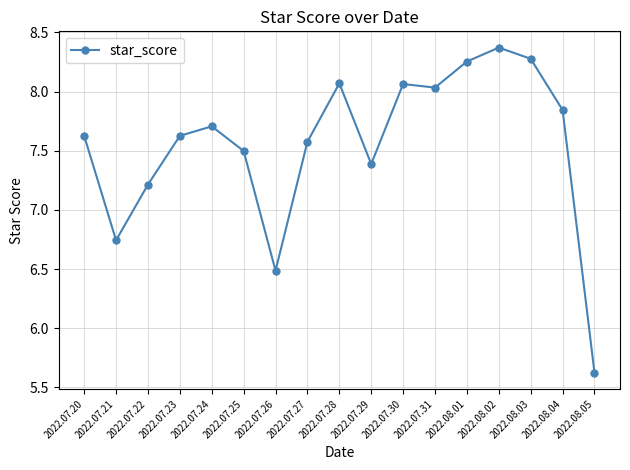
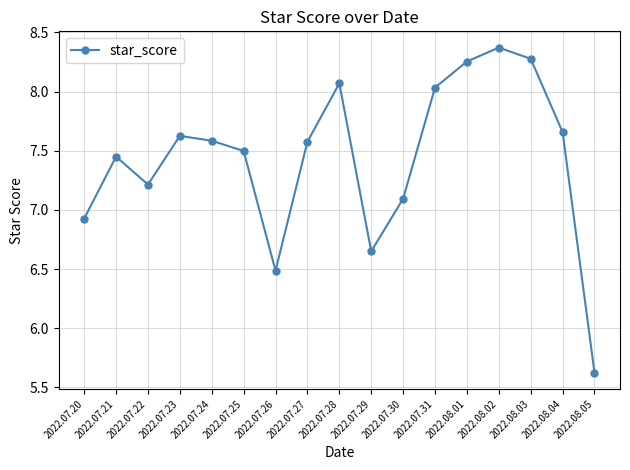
2022.07.20: 7.63 -> 6.93
2022.07.21: 6.74 -> 7.45
2022.07.24: 7.71 -> 7.58
2022.07.29: 7.39 -> 6.65
2022.07.30: 8.06 -> 7.09
2022.08.04: 7.84 -> 7.66
